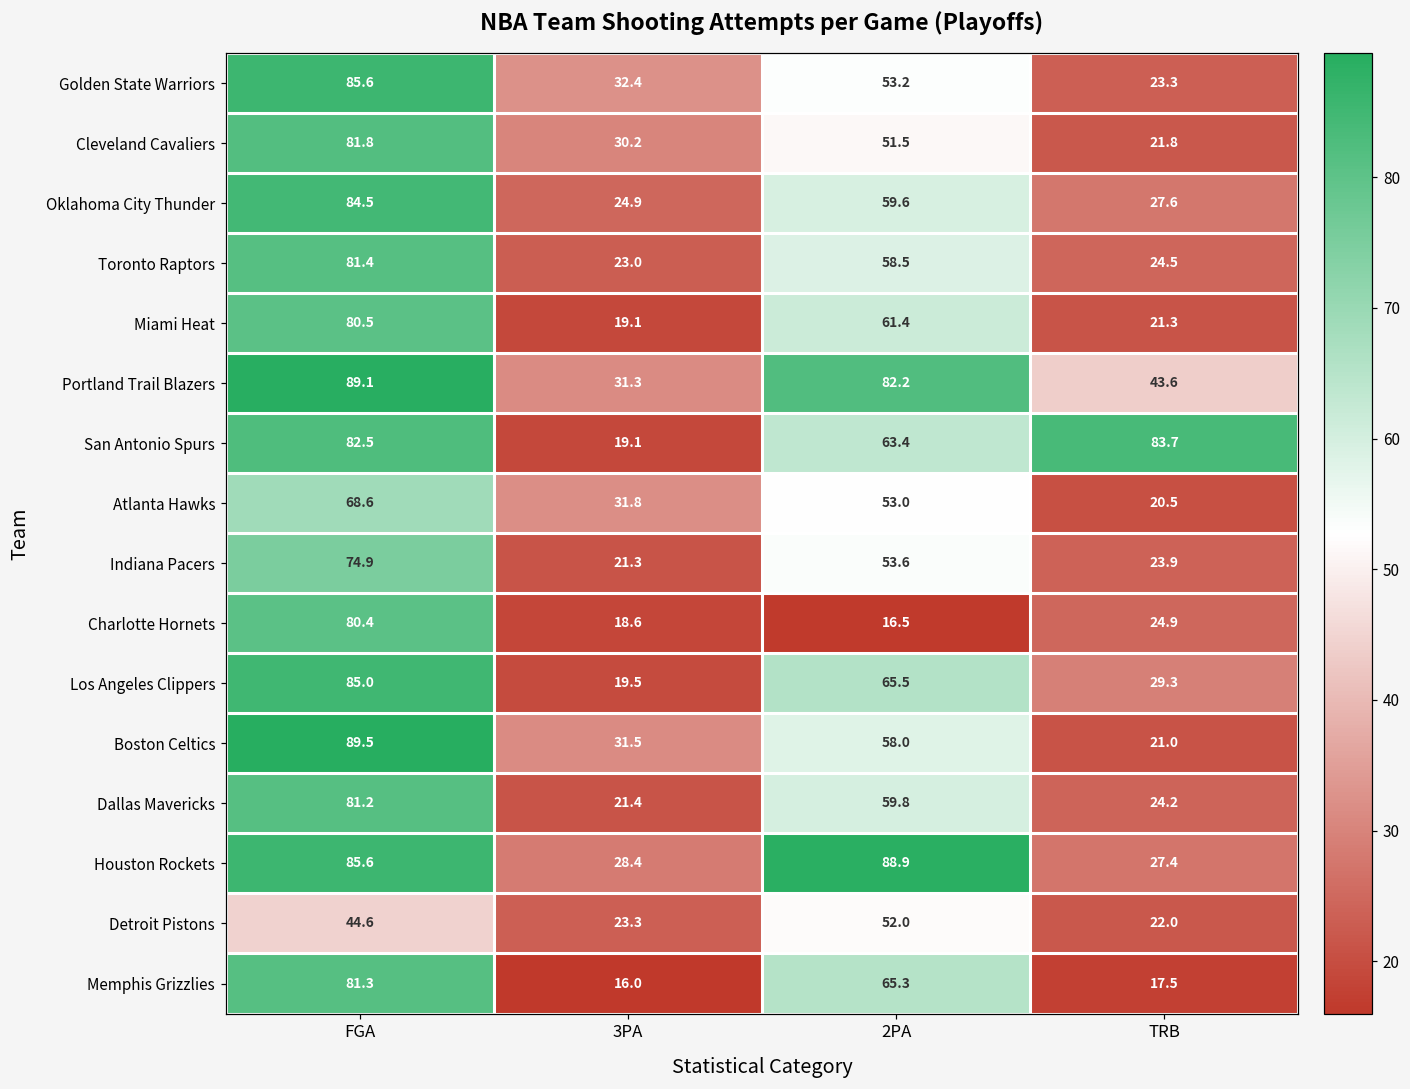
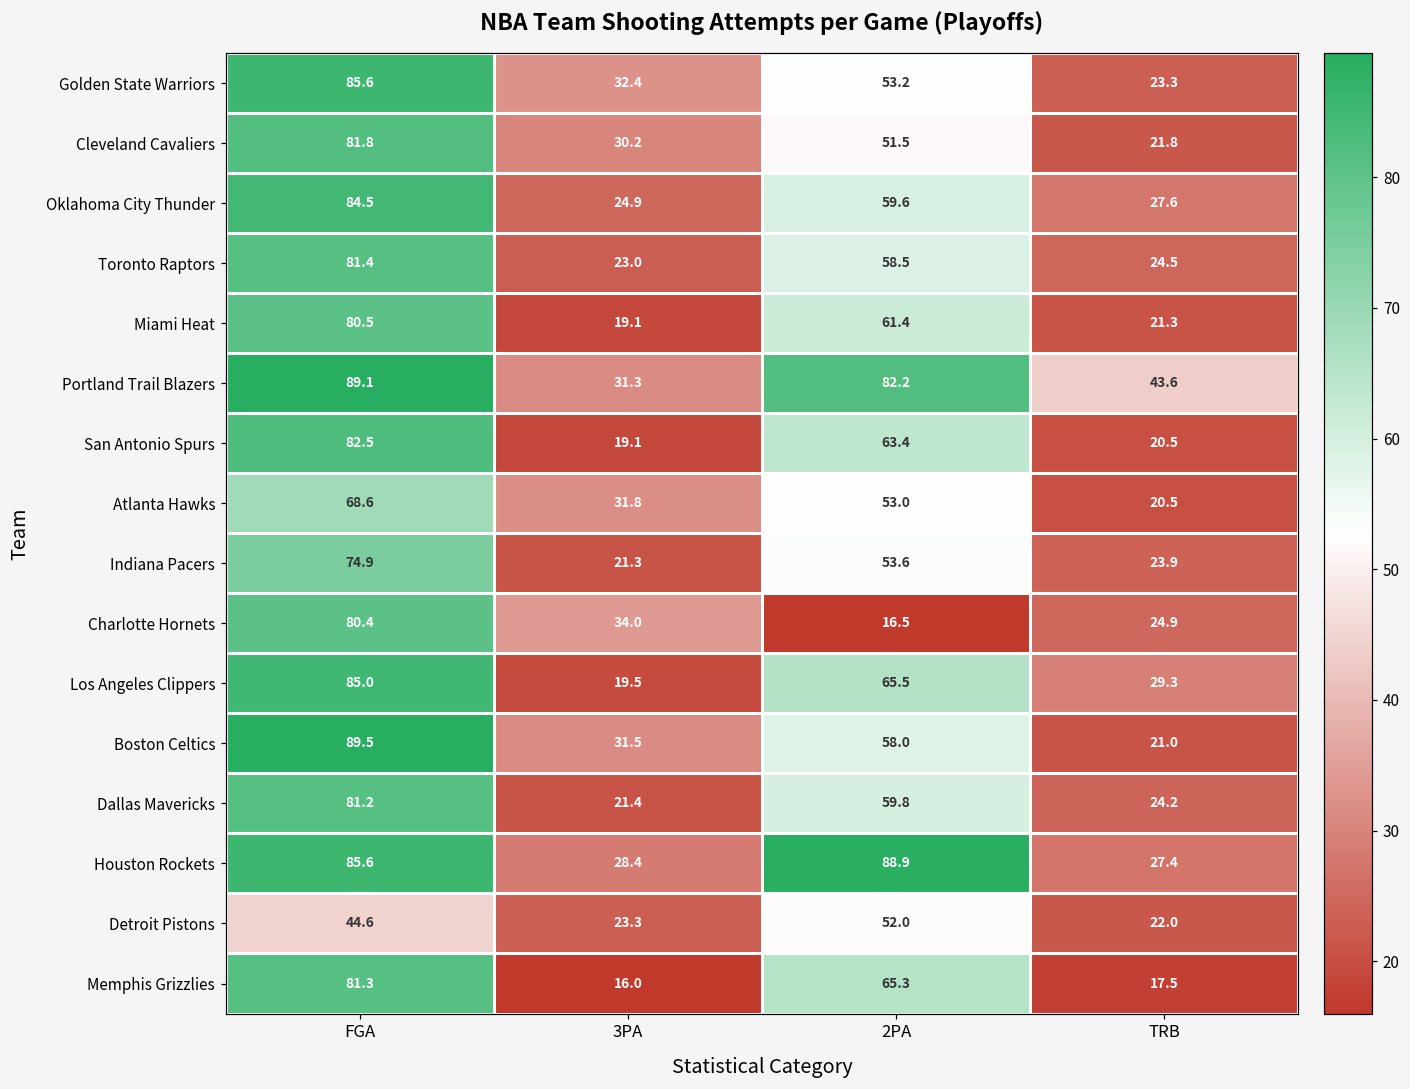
San Antonio Spurs, TRB: 83.7 -> 20.5
Charlotte Hornets, 3PA: 18.6 -> 34.0
